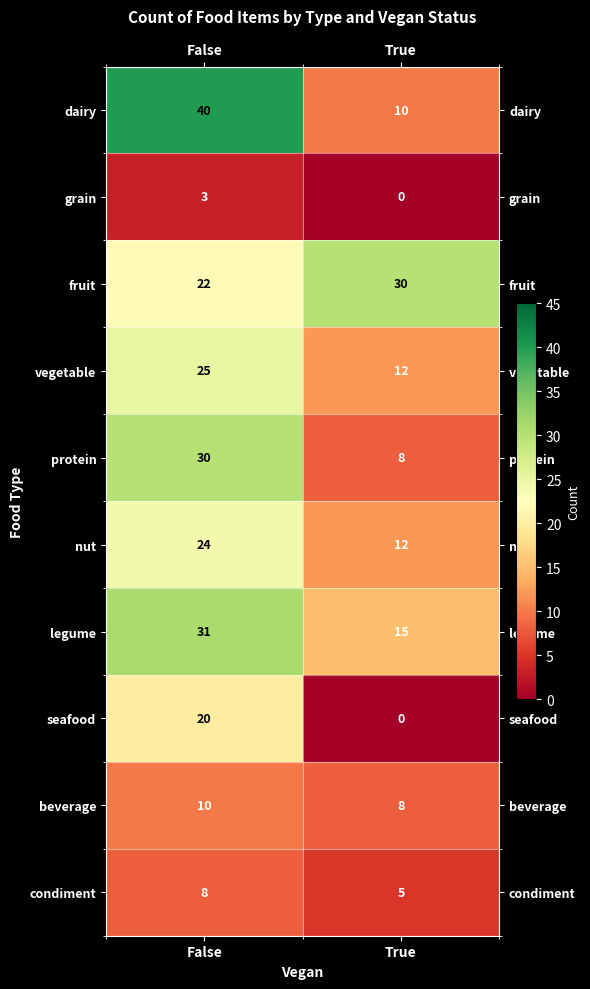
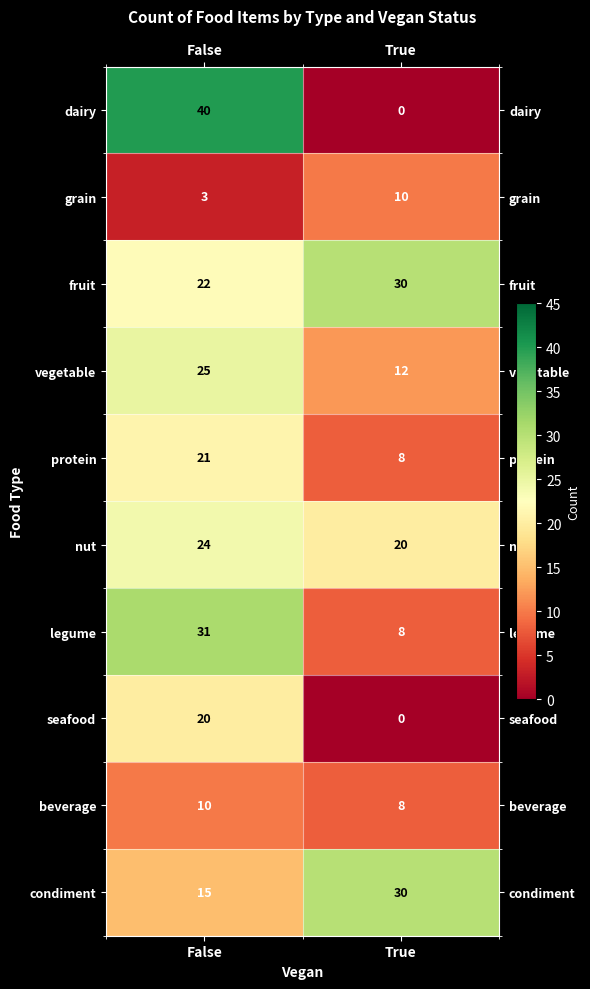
dairy, True: 10 -> 0
grain, True: 0 -> 10
protein, False: 30 -> 21
nut, True: 12 -> 20
legume, True: 15 -> 8
condiment, False: 8 -> 15
condiment, True: 5 -> 30
